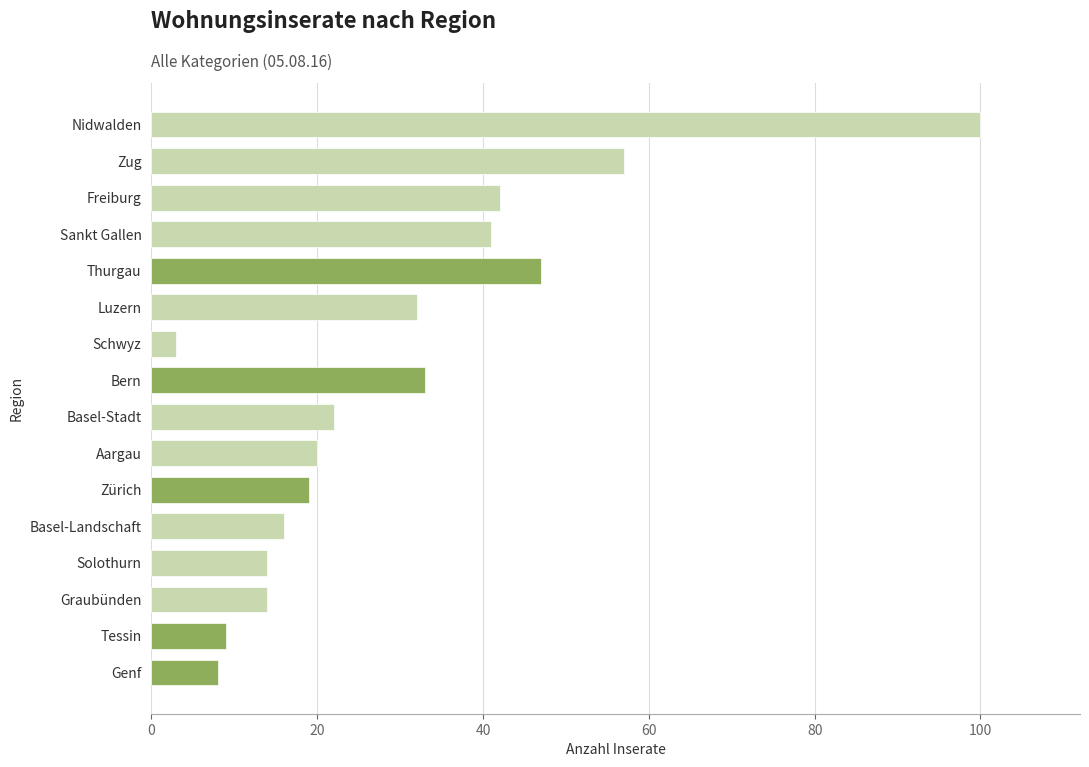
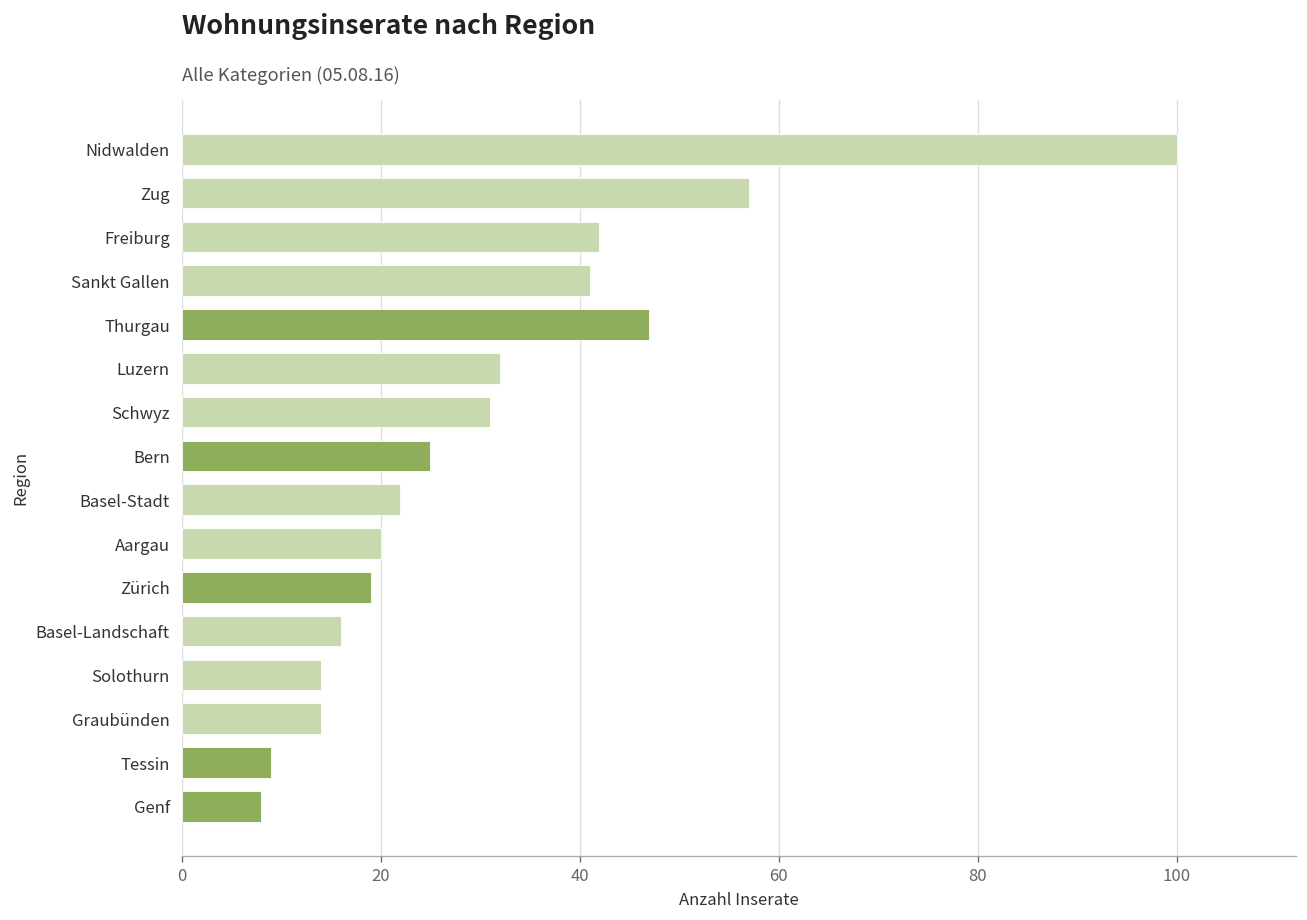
Schwyz: 3 -> 31
Bern: 33 -> 25
